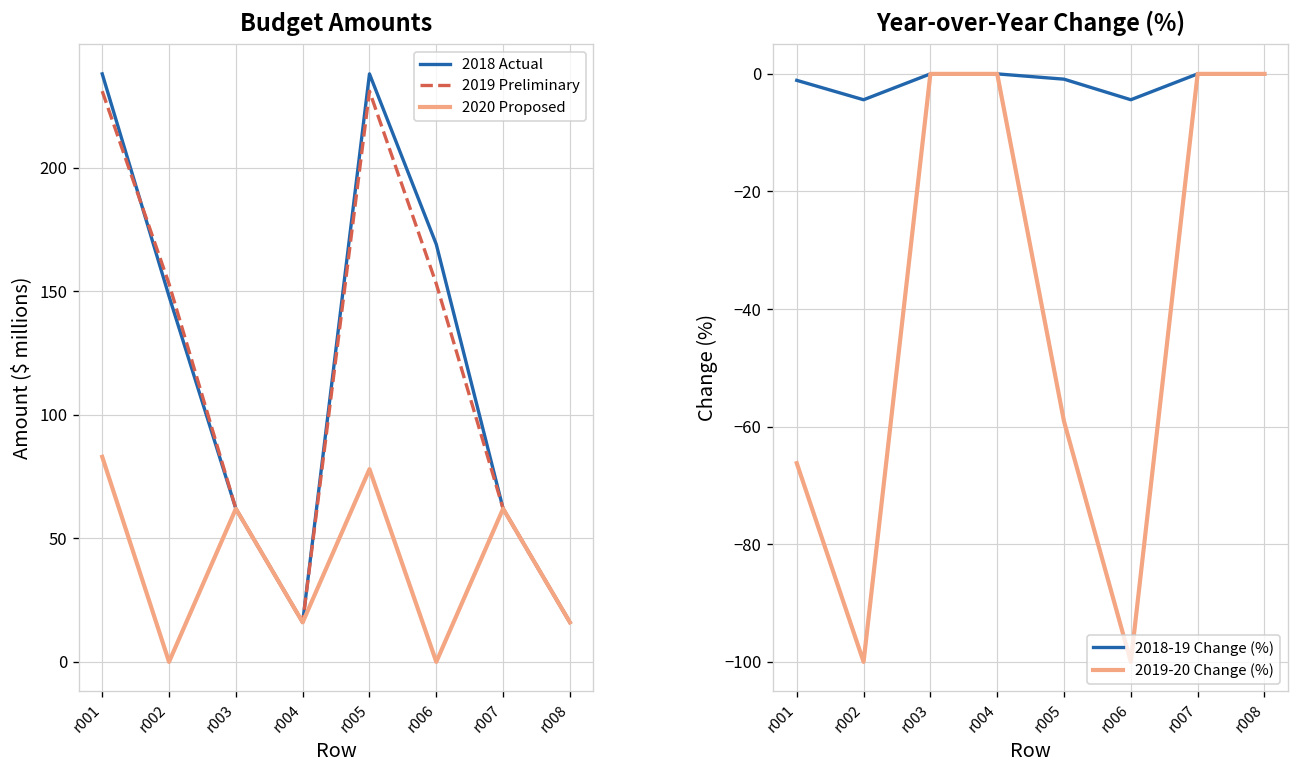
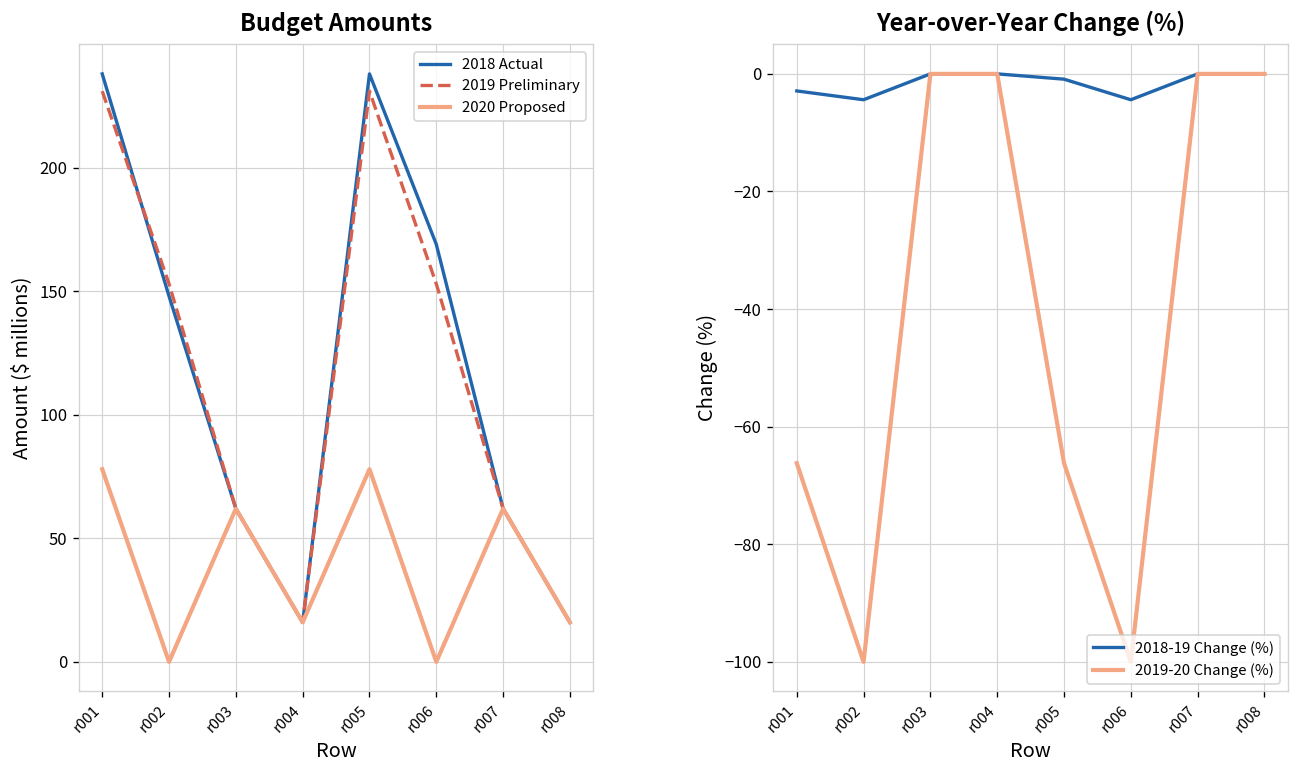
Budget Amounts, 2020 Proposed, r001: 83 -> 78
Year-over-Year Change (%), 2018-19 Change (%), r001: -1 -> -3
Year-over-Year Change (%), 2019-20 Change (%), r005: -59 -> -66
